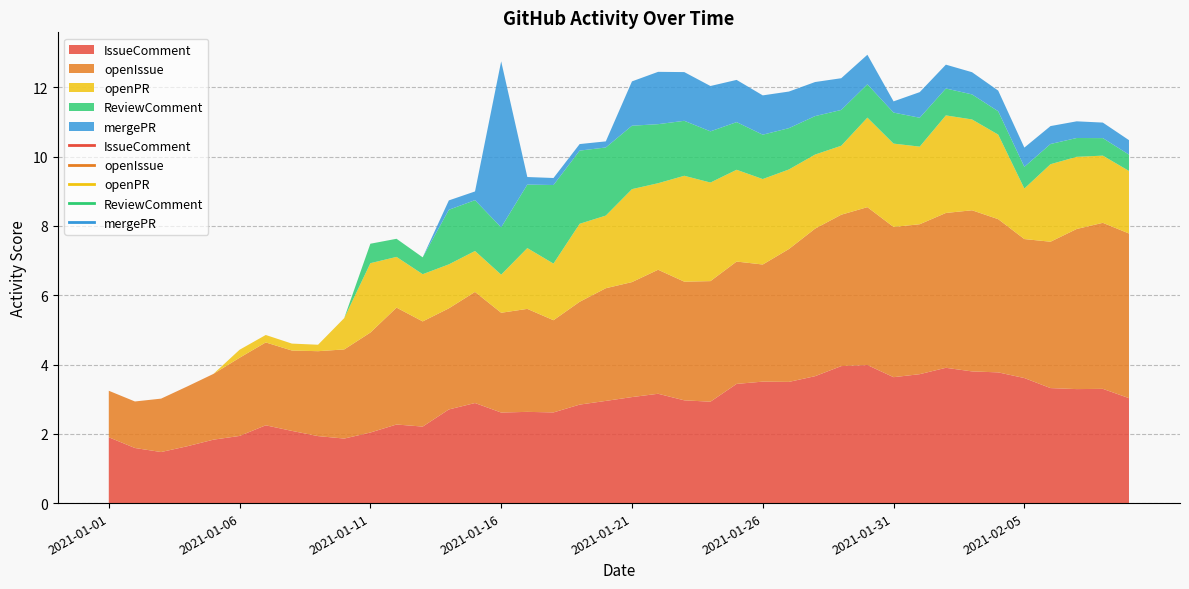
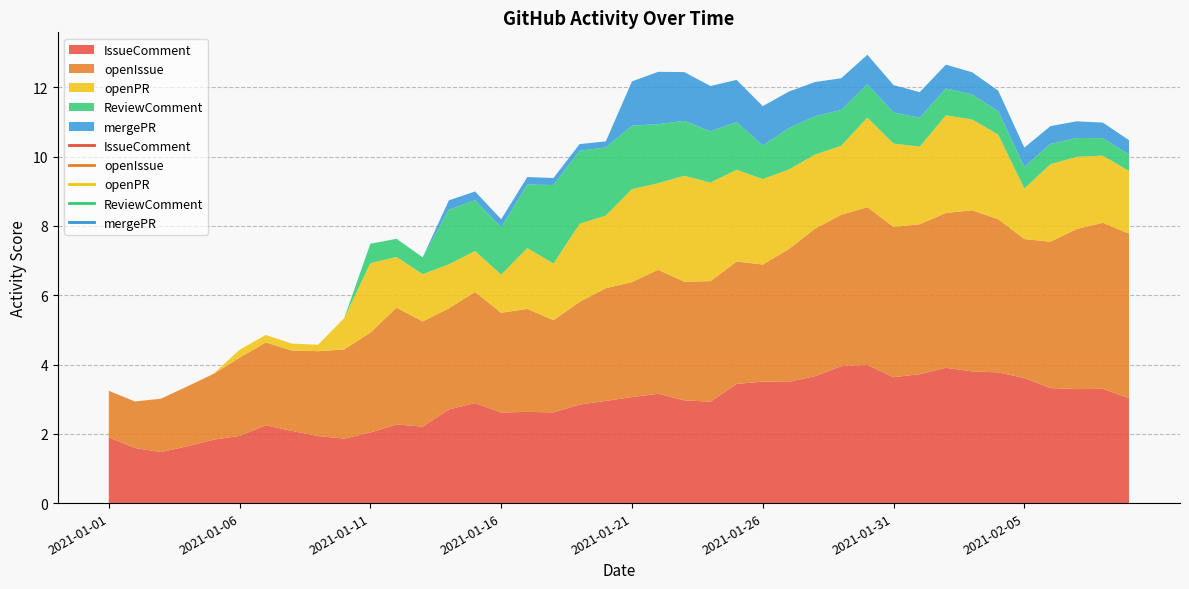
mergePR, 2021-01-16: 4.8 -> 0.2
ReviewComment, 2021-01-26: 1.3 -> 1.0
mergePR, 2021-01-31: 0.3 -> 0.8
